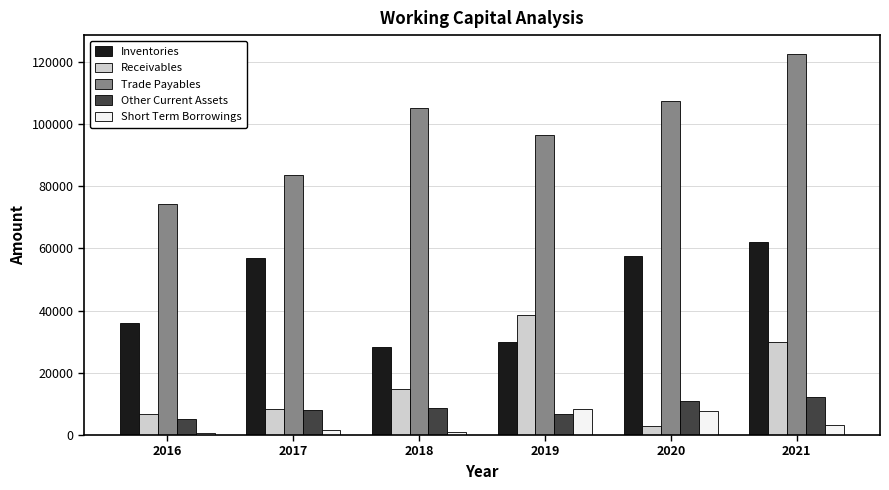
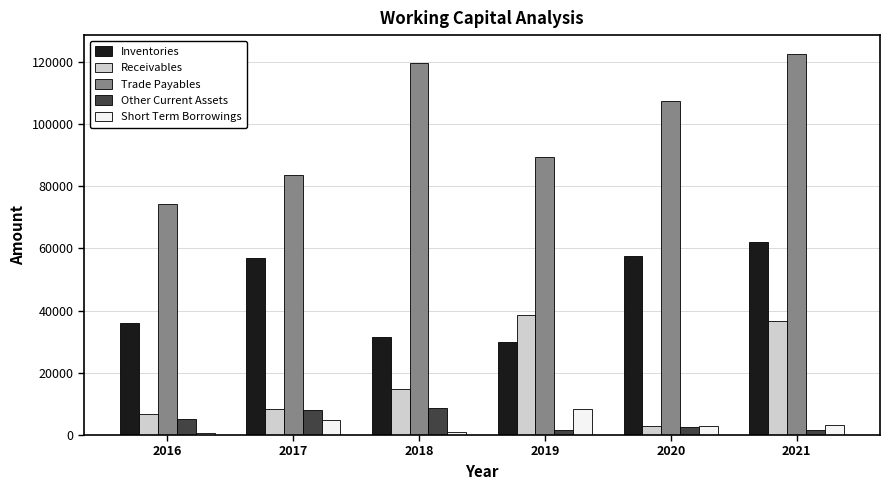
Short Term Borrowings, 2017: 1000 -> 5000
Inventories, 2018: 28000 -> 32000
Trade Payables, 2018: 105000 -> 120000
Trade Payables, 2019: 96000 -> 89000
Other Current Assets, 2019: 7000 -> 2000
Other Current Assets, 2020: 11000 -> 3000
Short Term Borrowings, 2020: 8000 -> 3000
Receivables, 2021: 30000 -> 37000
Other Current Assets, 2021: 12000 -> 2000
